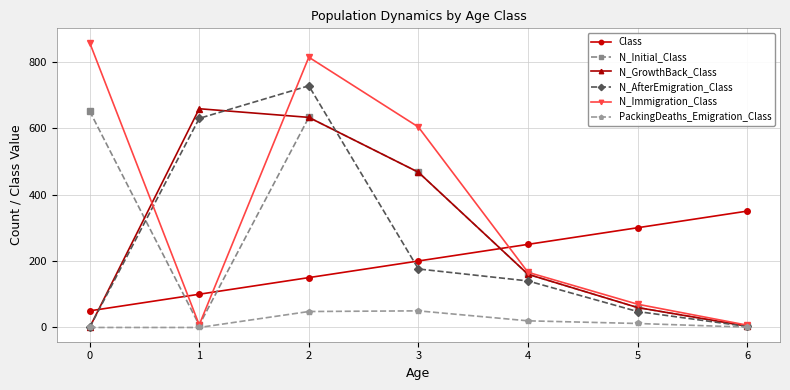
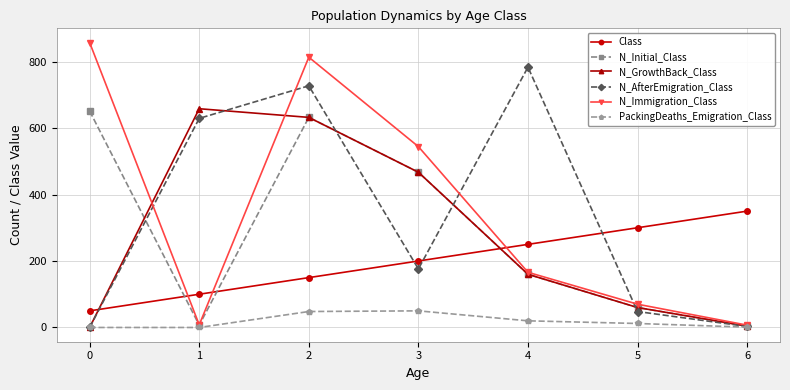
N_Immigration_Class, 3: 600 -> 540
N_AfterEmigration_Class, 4: 140 -> 780
